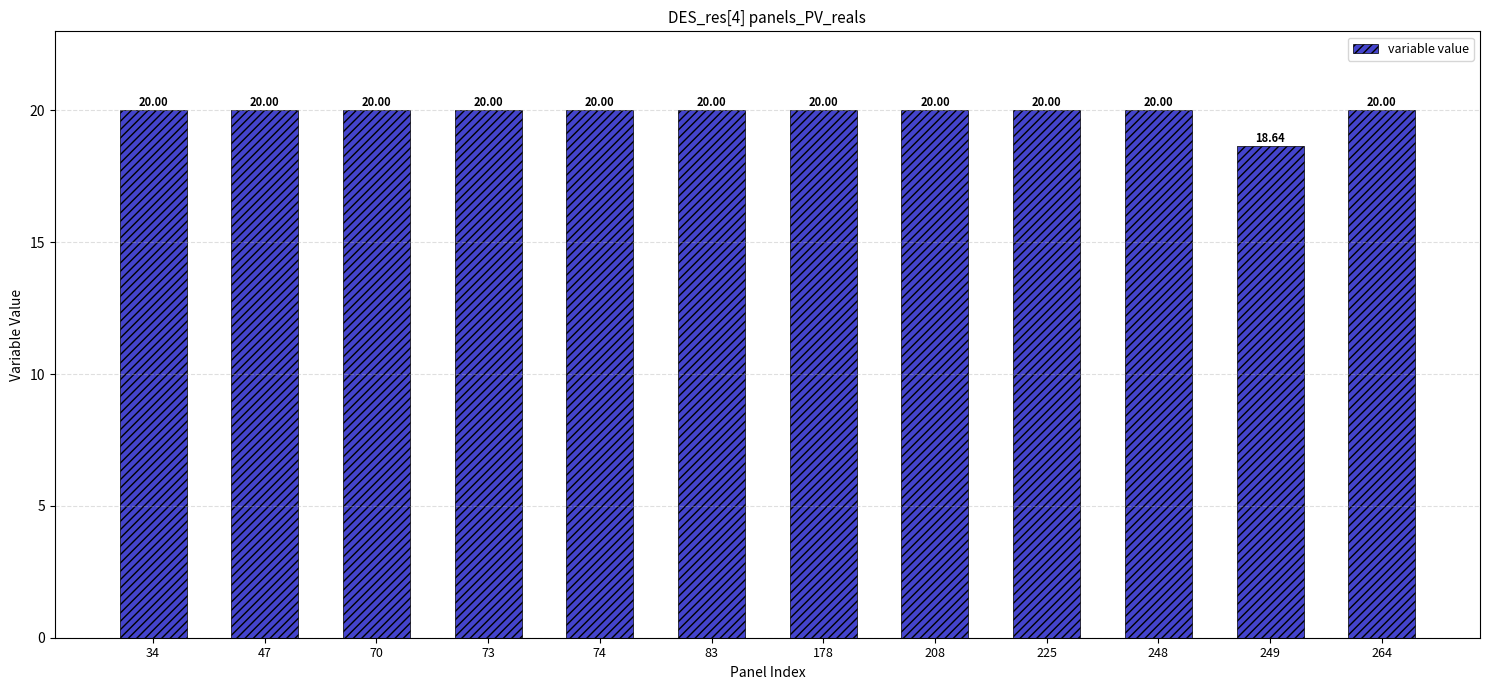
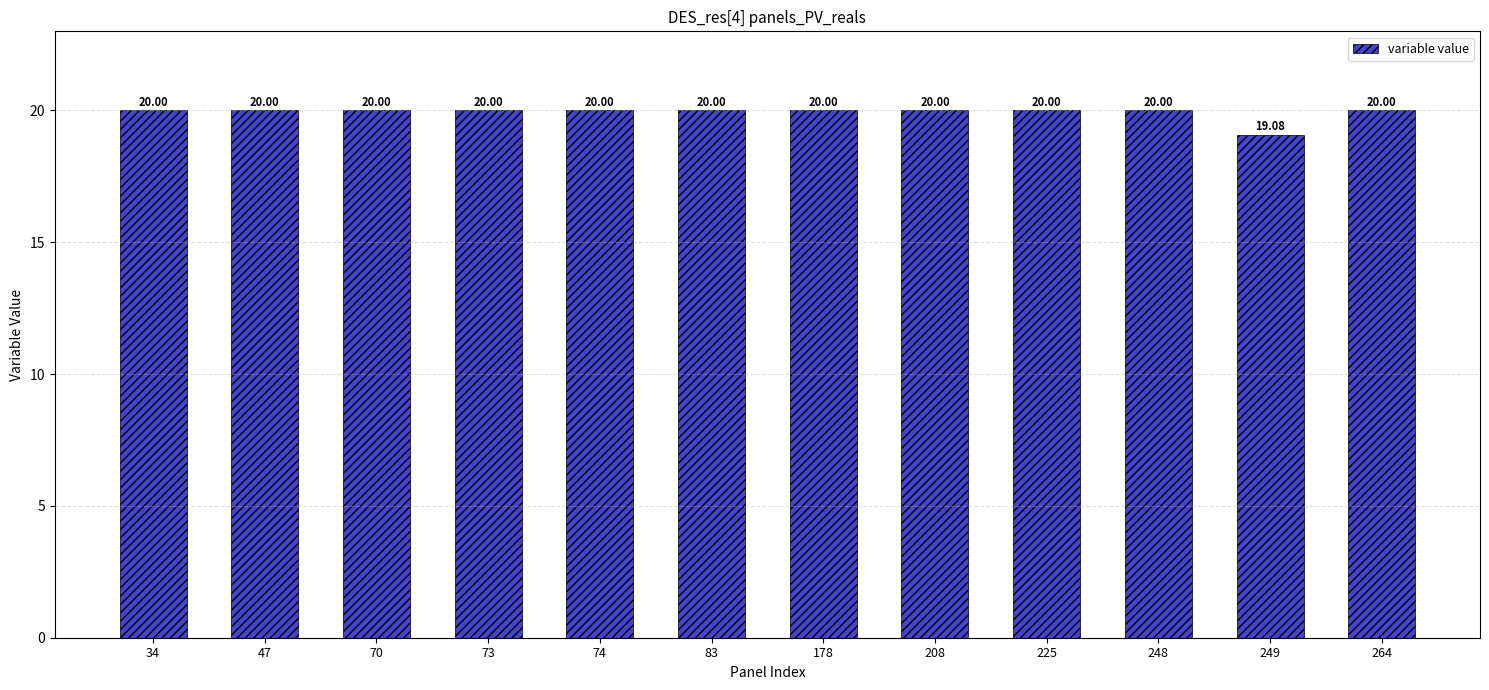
249: 18.64 -> 19.08
